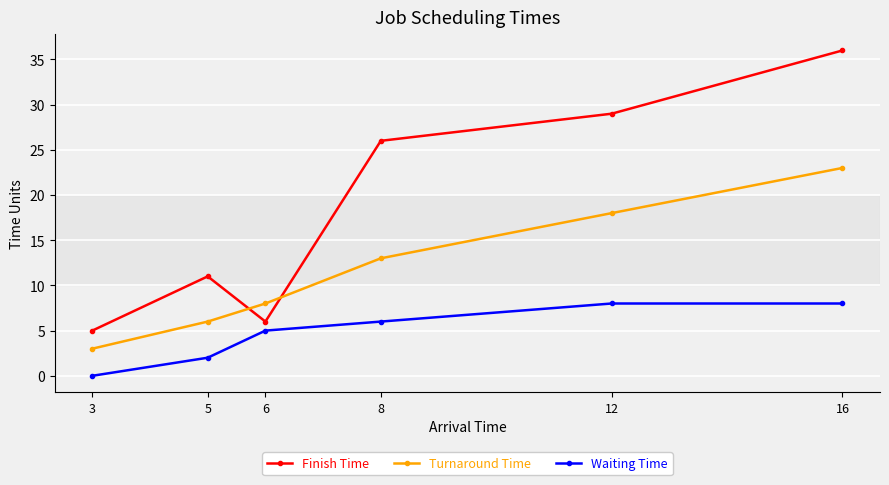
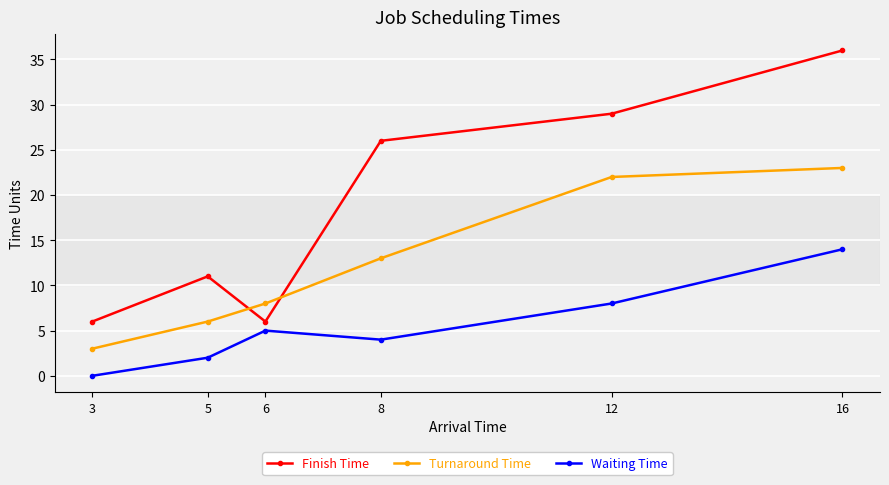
Finish Time, 3: 5 -> 6
Waiting Time, 8: 6 -> 4
Turnaround Time, 12: 18 -> 22
Waiting Time, 16: 8 -> 14
